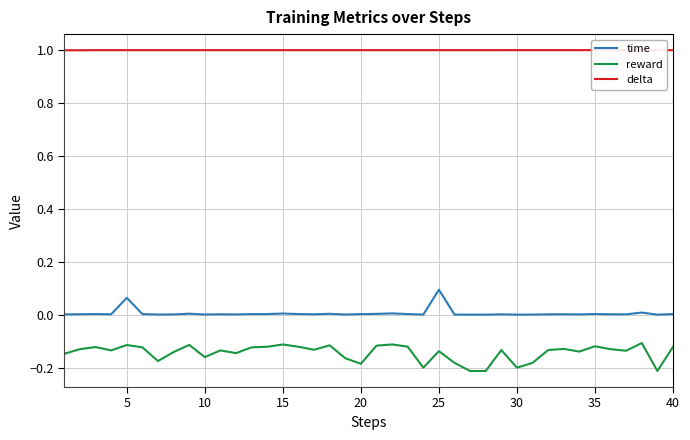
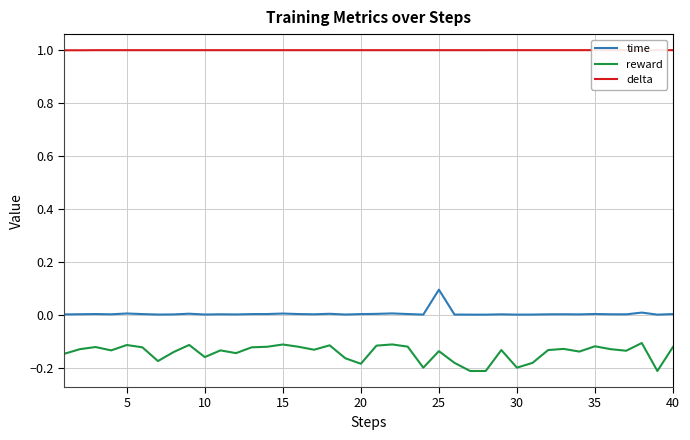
time, 5: 0.06 -> 0.00
